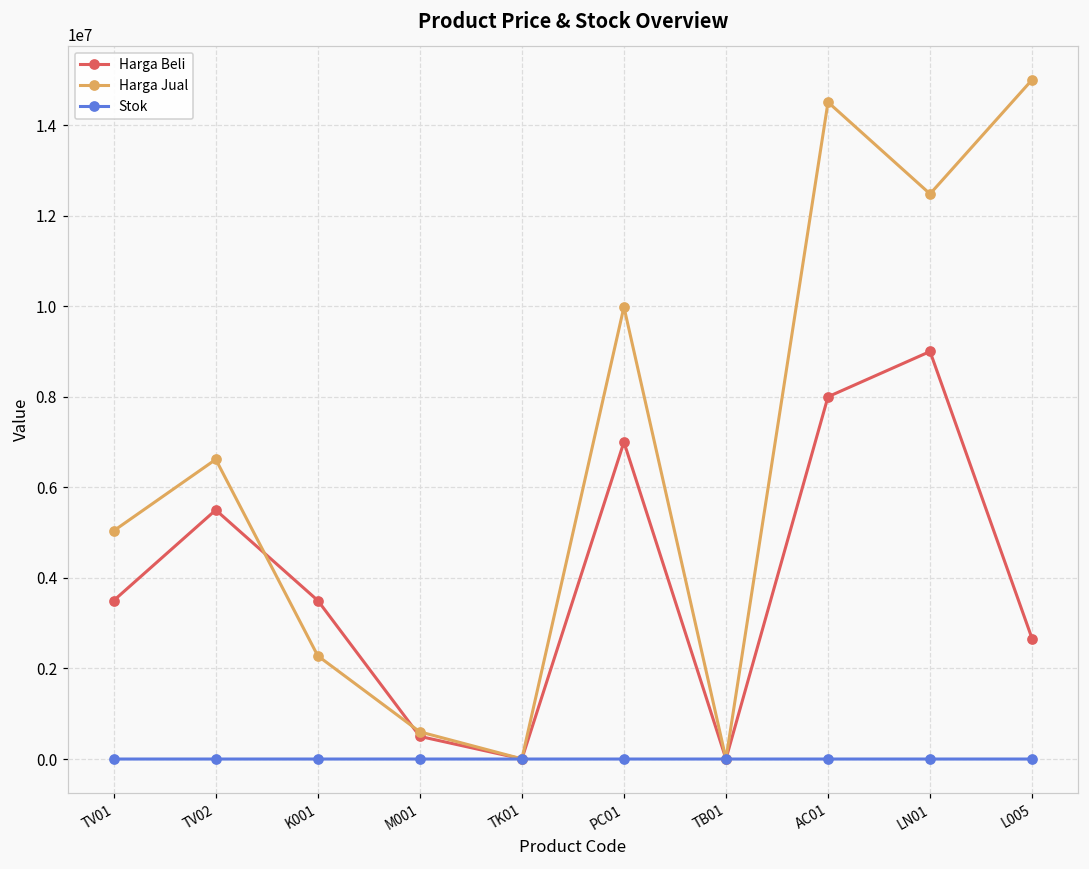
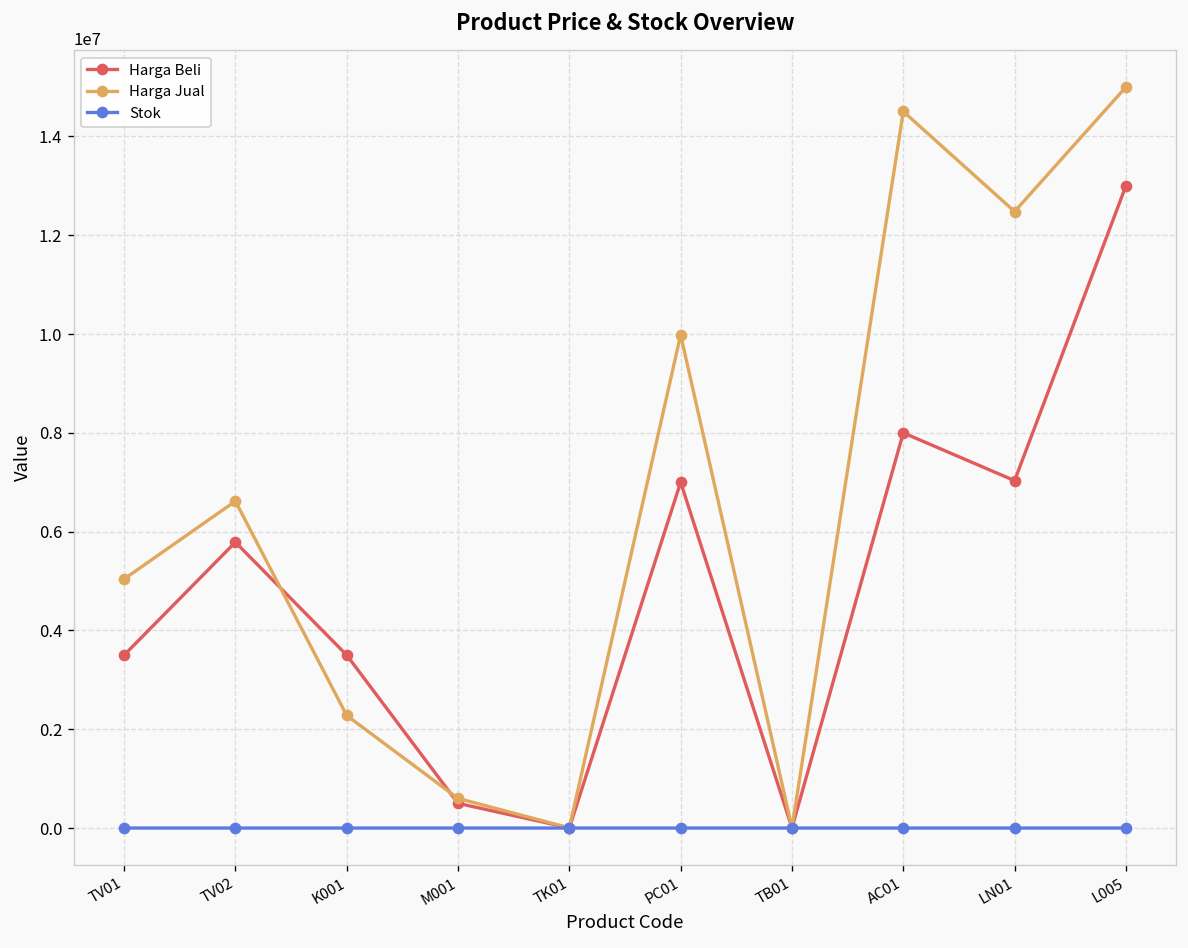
Harga Beli, TV02: 5500000 -> 5800000
Harga Beli, LN01: 9000000 -> 7000000
Harga Beli, L005: 2700000 -> 13000000
